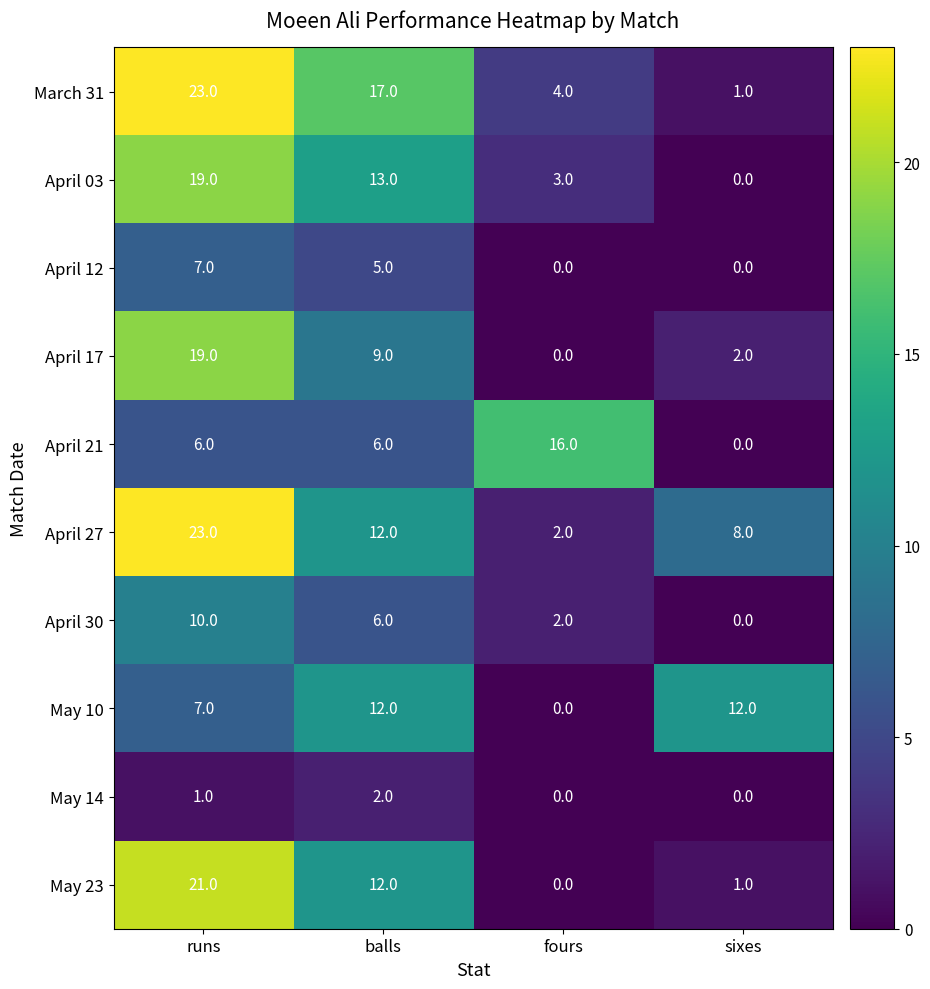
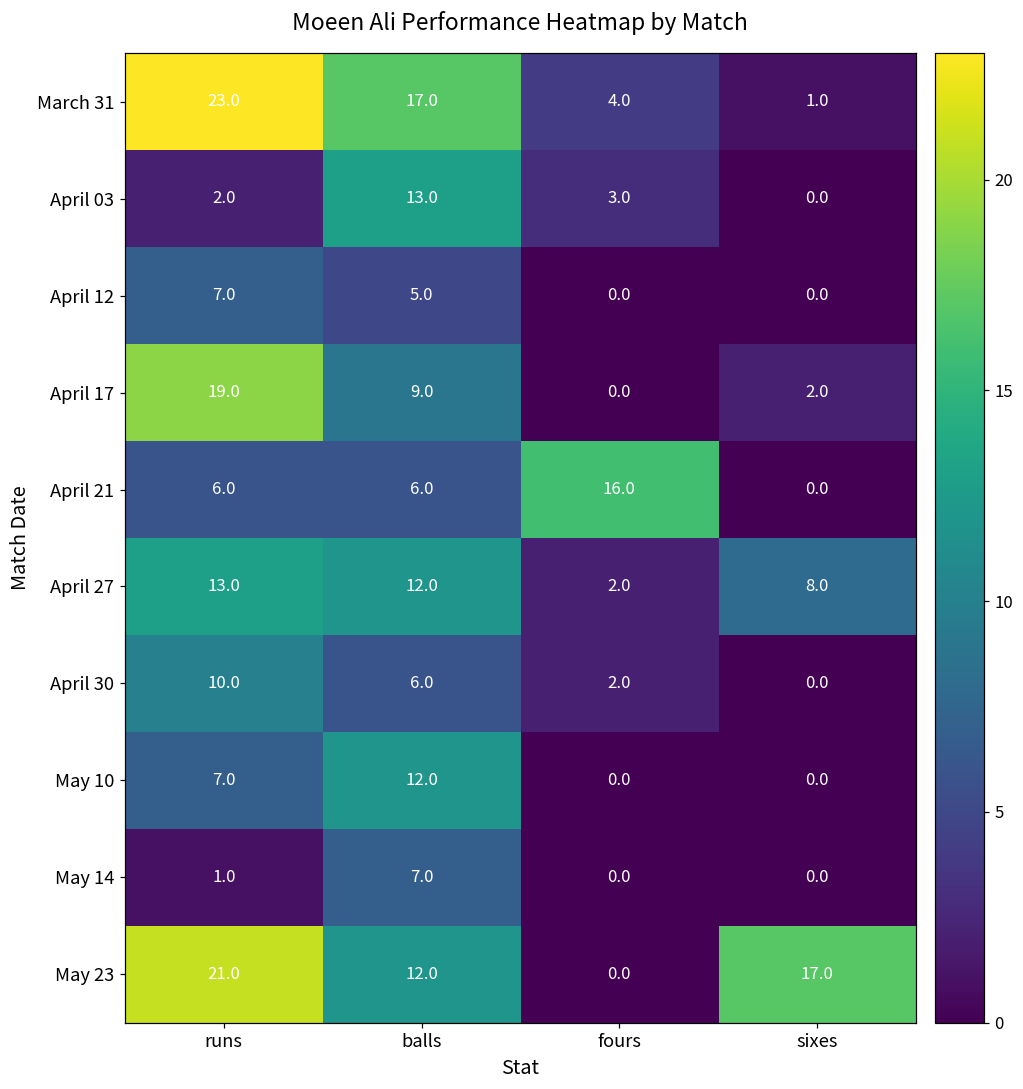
April 03, runs: 19.0 -> 2.0
April 27, runs: 23.0 -> 13.0
May 10, sixes: 12.0 -> 0.0
May 14, balls: 2.0 -> 7.0
May 23, sixes: 1.0 -> 17.0
